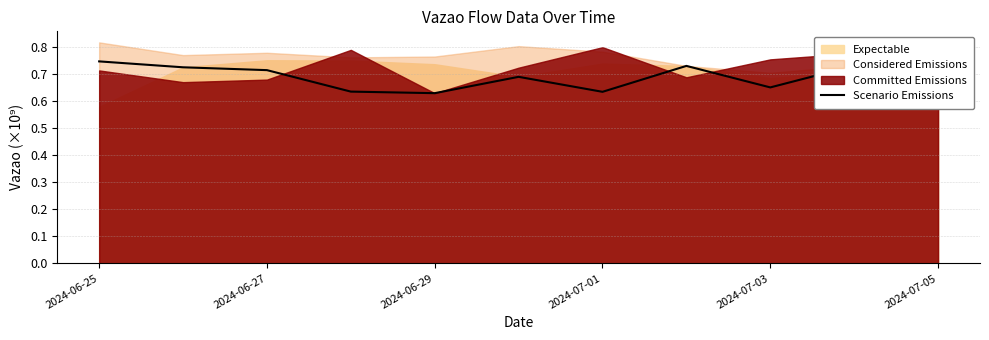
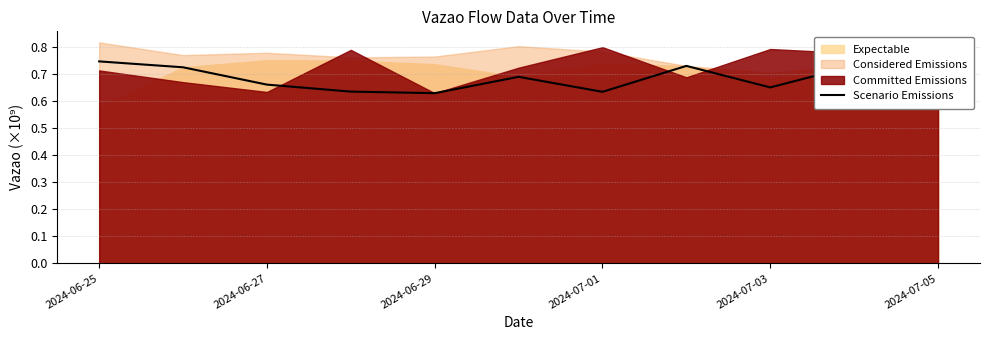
Scenario Emissions, 2024-06-27: 0.71 -> 0.66
Committed Emissions, 2024-06-27: 0.68 -> 0.63
Committed Emissions, 2024-07-03: 0.75 -> 0.79
